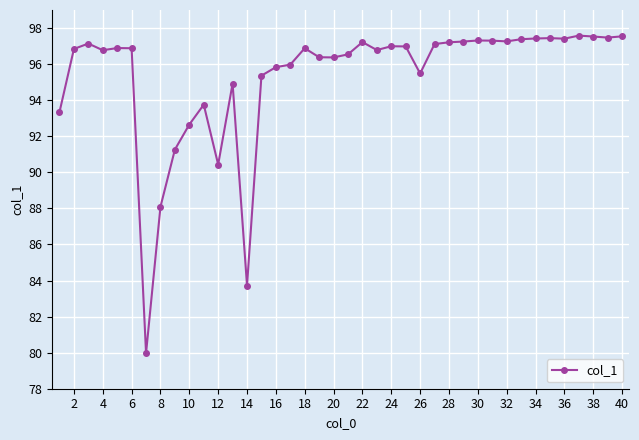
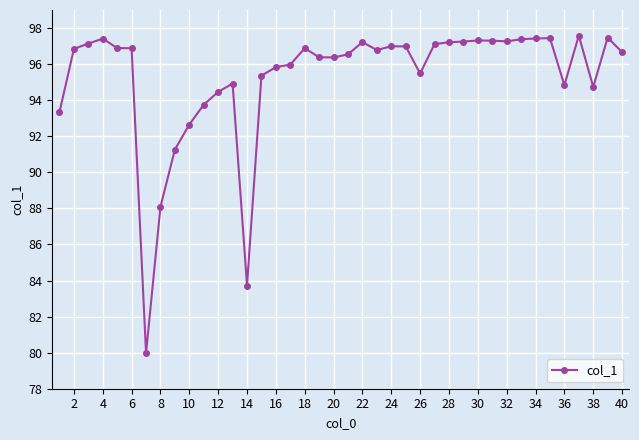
4: 96.8 -> 97.4
12: 90.4 -> 94.5
36: 97.4 -> 94.8
38: 97.5 -> 94.7
40: 97.5 -> 96.7
